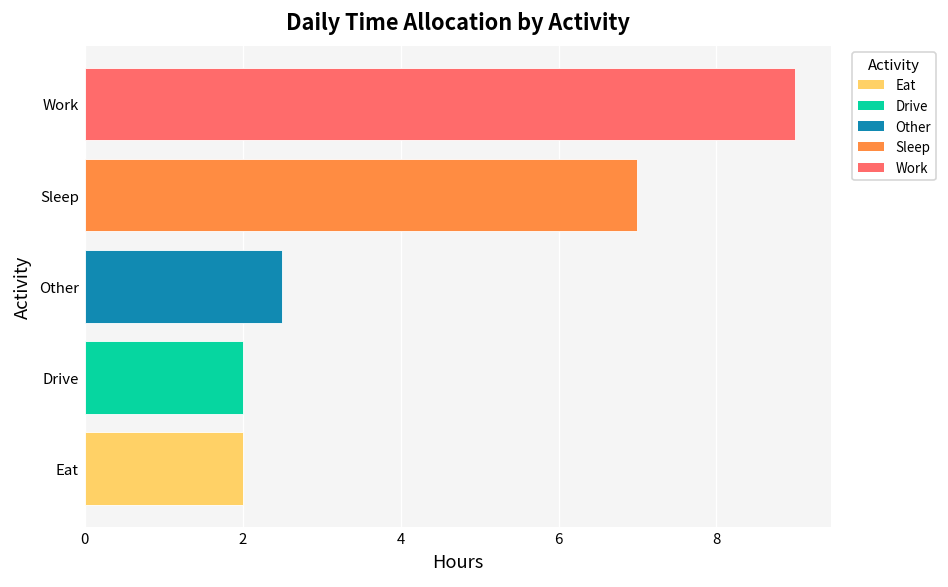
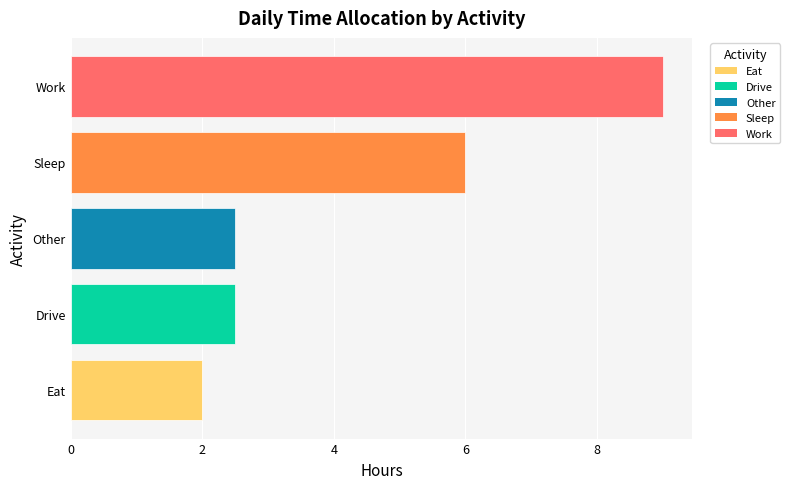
Sleep: 7 -> 6
Drive: 2.0 -> 2.5
